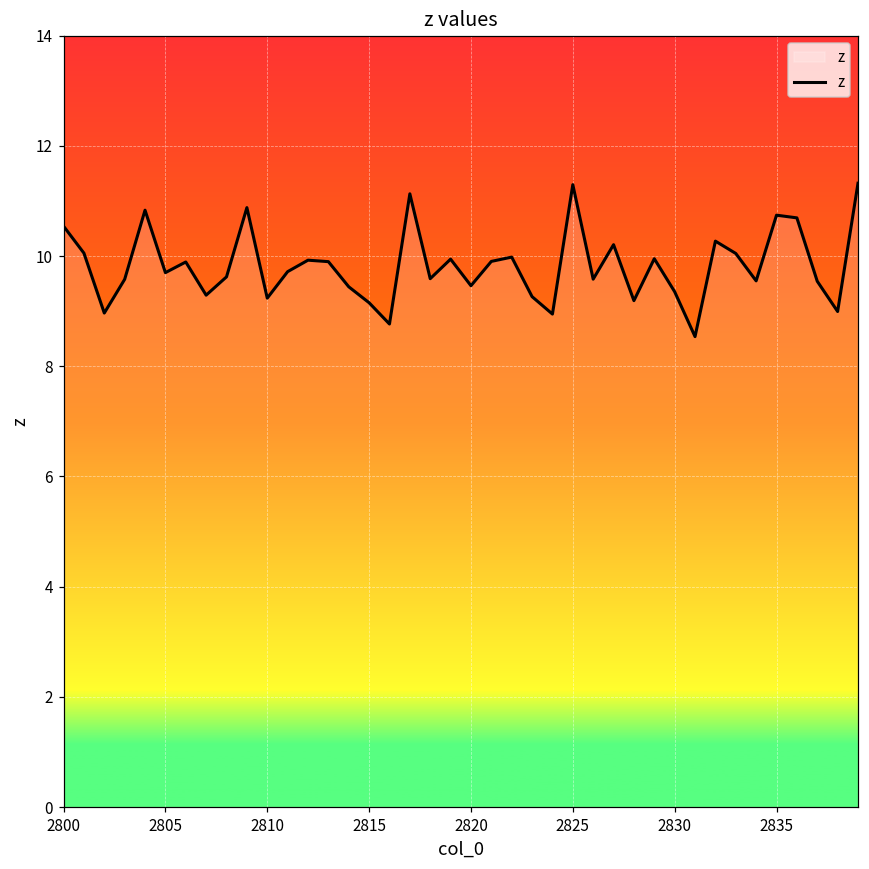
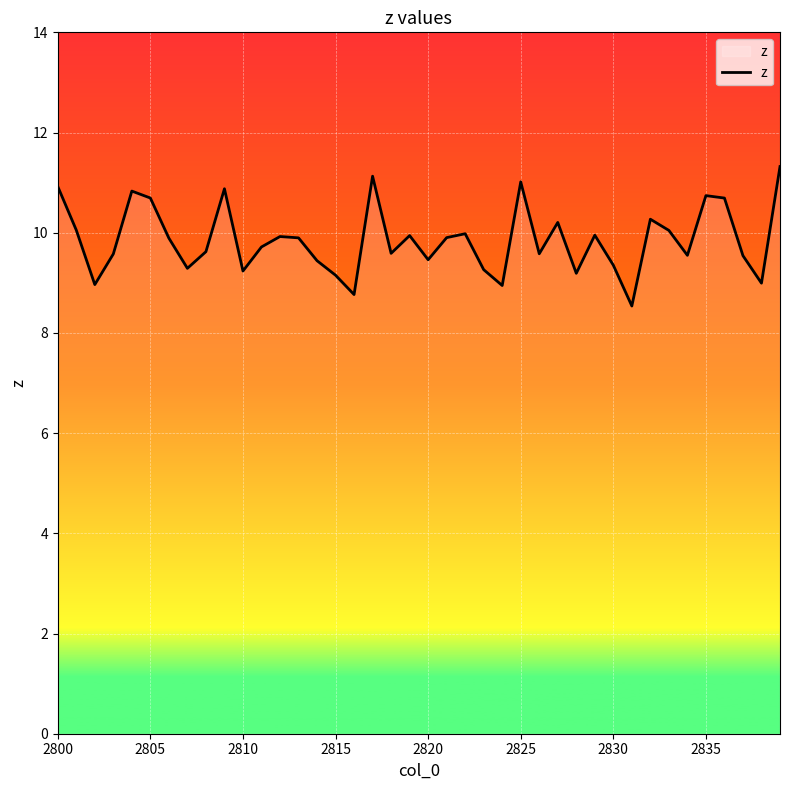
2800: 10.5 -> 10.9
2805: 9.7 -> 10.7
2825: 11.3 -> 11.0
